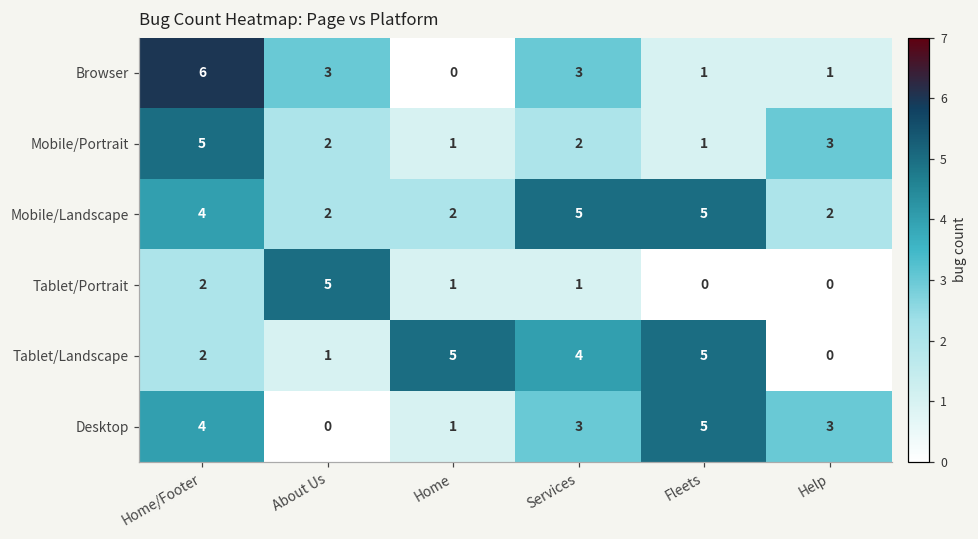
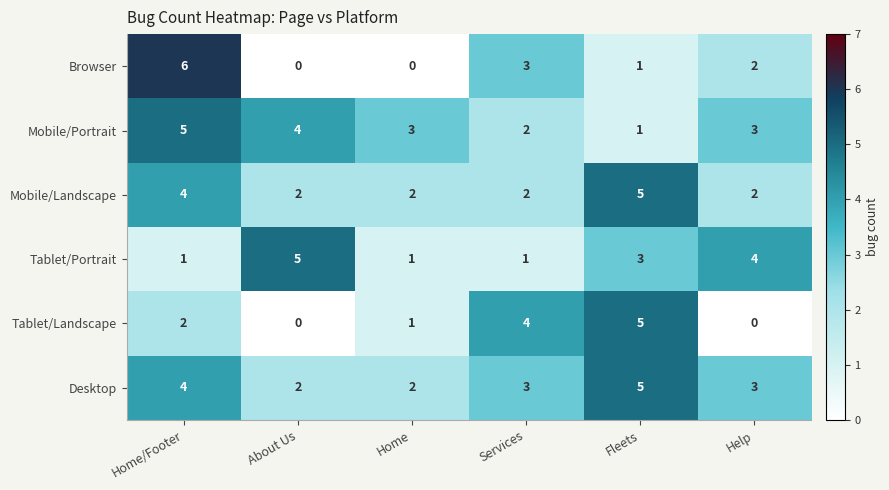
Browser, About Us: 3 -> 0
Browser, Help: 1 -> 2
Mobile/Portrait, About Us: 2 -> 4
Mobile/Portrait, Home: 1 -> 3
Mobile/Landscape, Services: 5 -> 2
Tablet/Portrait, Home/Footer: 2 -> 1
Tablet/Portrait, Fleets: 0 -> 3
Tablet/Portrait, Help: 0 -> 4
Tablet/Landscape, About Us: 1 -> 0
Tablet/Landscape, Home: 5 -> 1
Desktop, About Us: 0 -> 2
Desktop, Home: 1 -> 2
